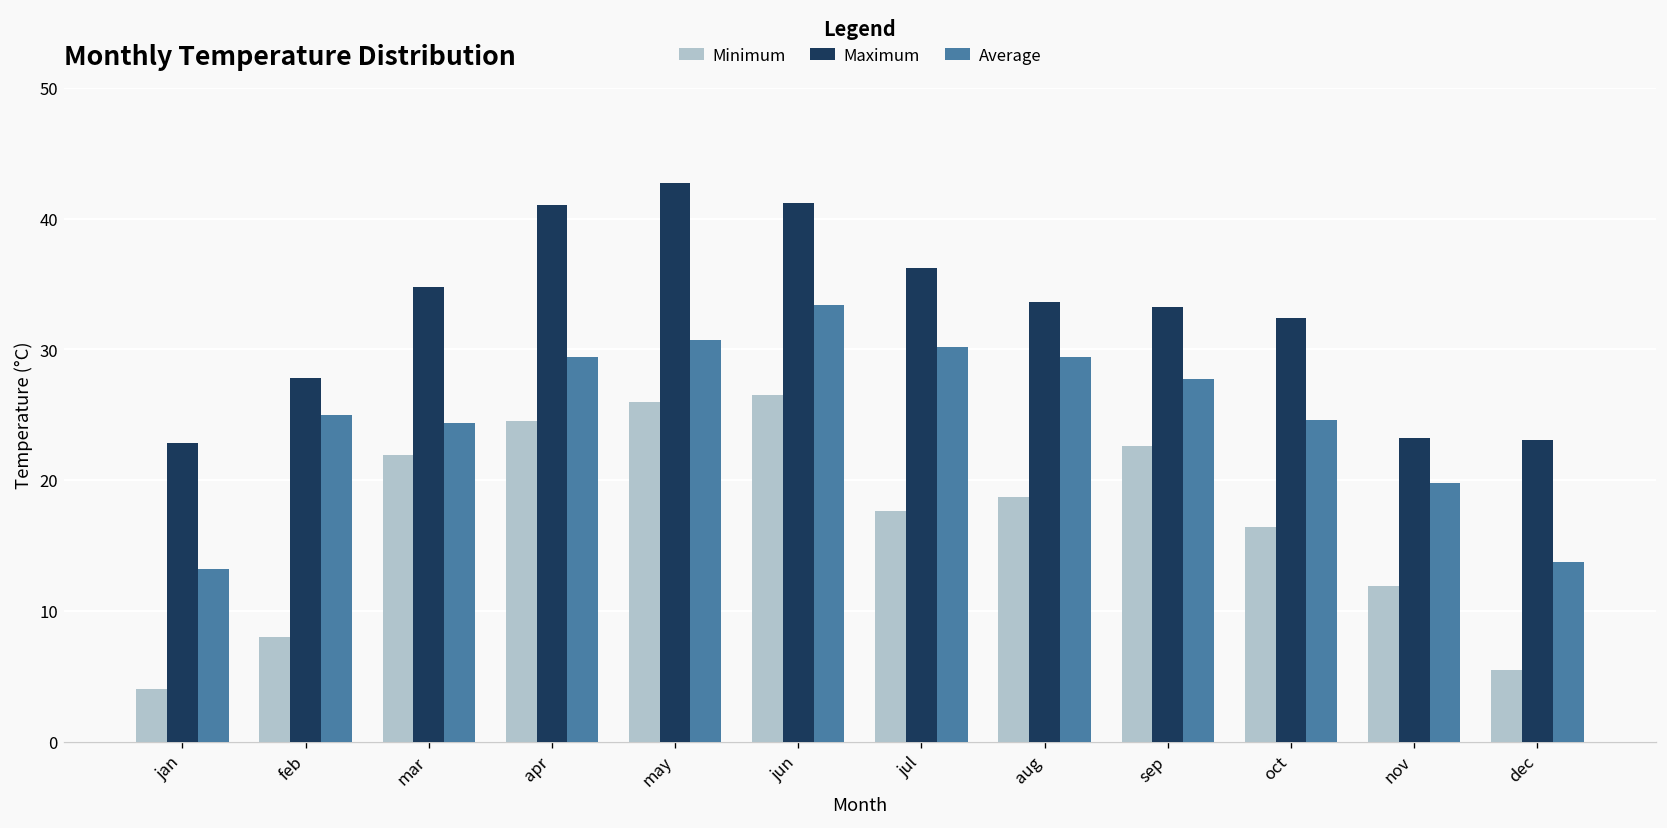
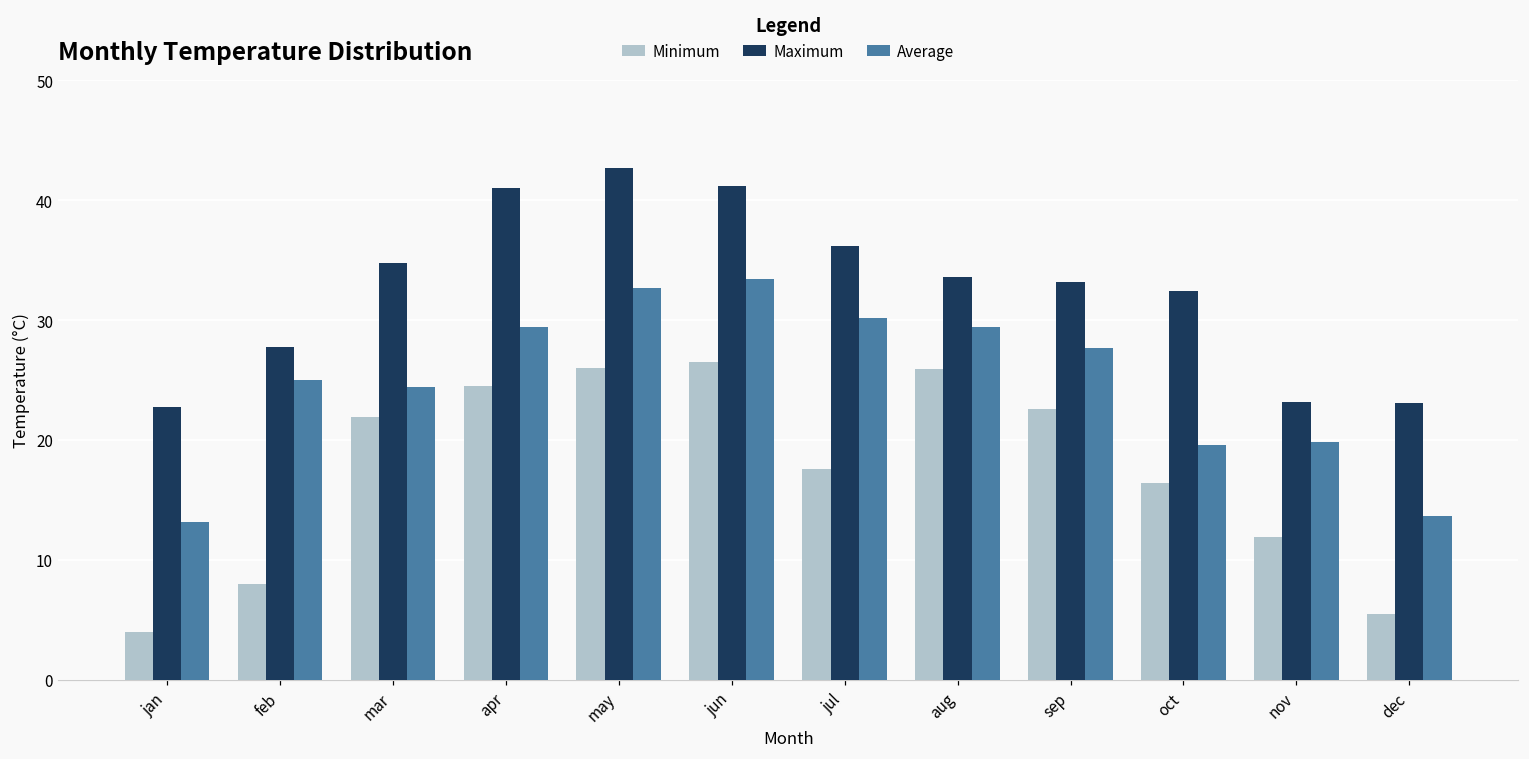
Average, may: 30.7 -> 32.7
Minimum, aug: 18.7 -> 25.9
Average, oct: 24.6 -> 19.6
